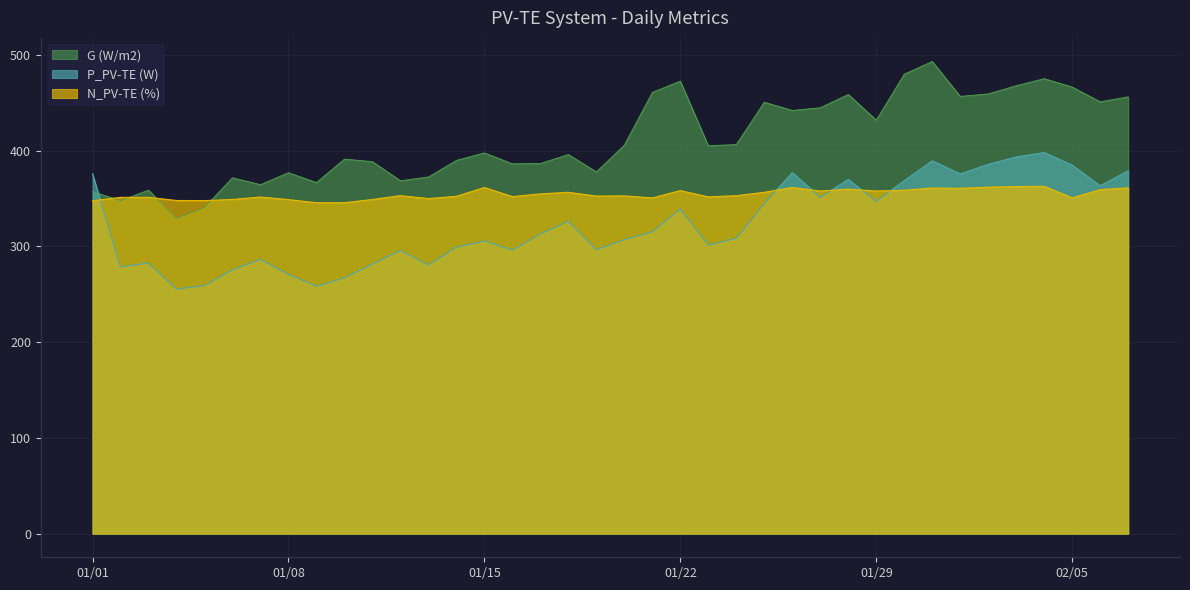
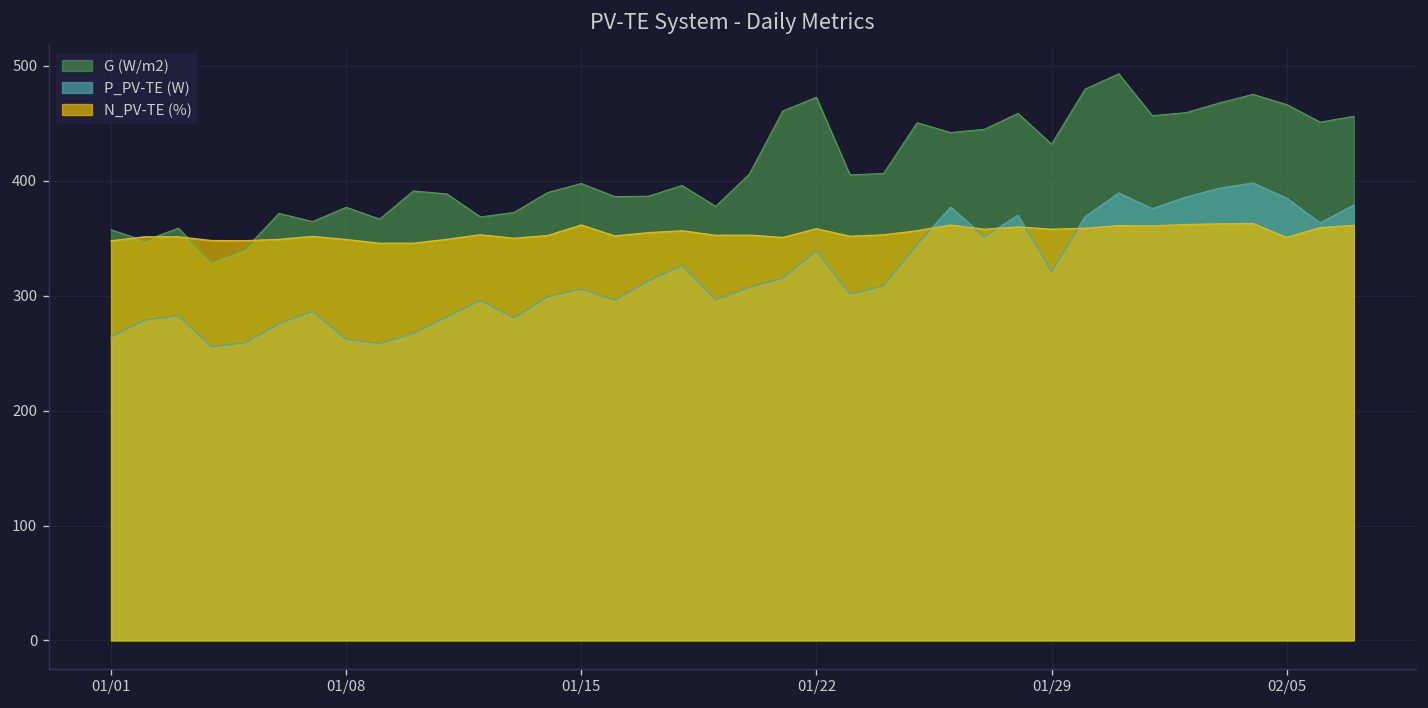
P_PV-TE (W), 01/01: 380 -> 260
P_PV-TE (W), 01/08: 270 -> 260
P_PV-TE (W), 01/29: 350 -> 320
